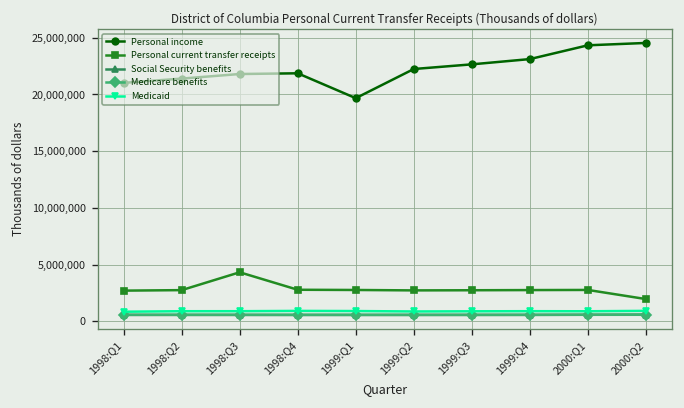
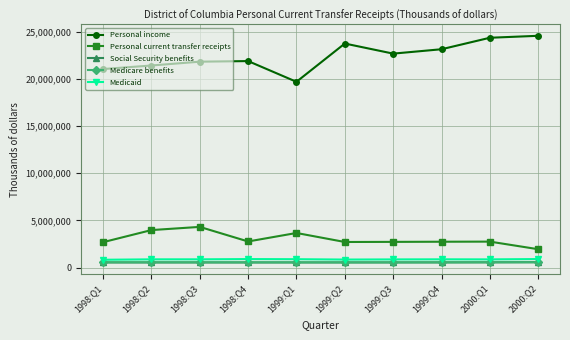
Personal current transfer receipts, 1998:Q2: 3,000,000 -> 4,000,000
Personal current transfer receipts, 1999:Q1: 3,000,000 -> 4,000,000
Personal income, 1999:Q2: 22,000,000 -> 24,000,000
